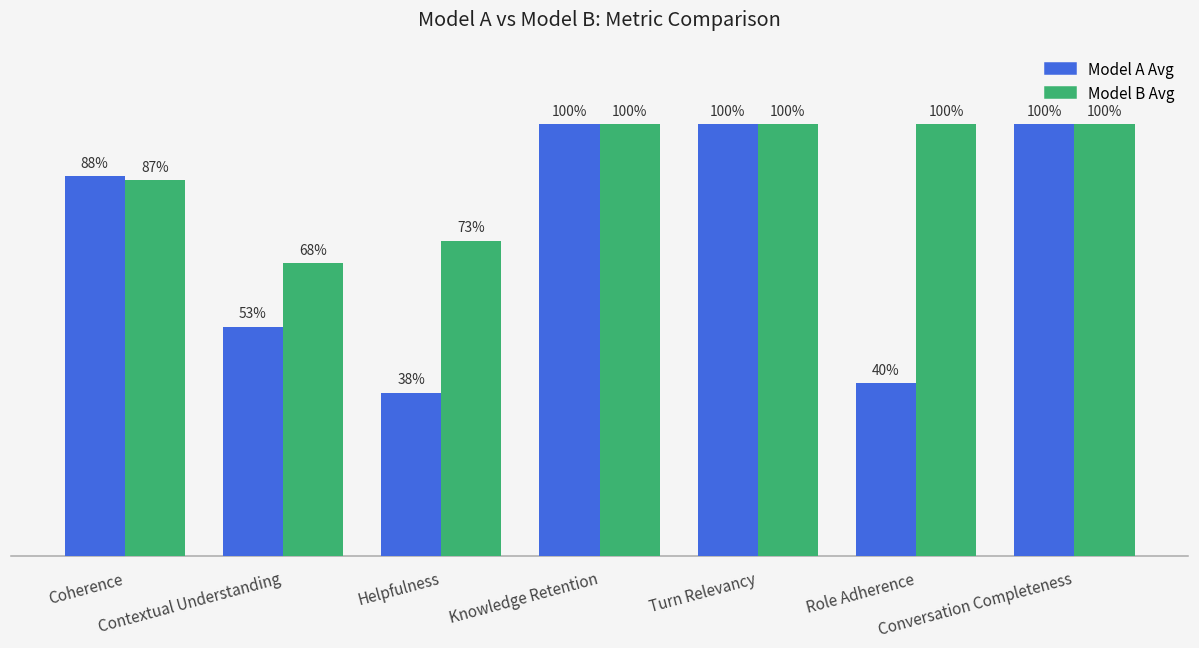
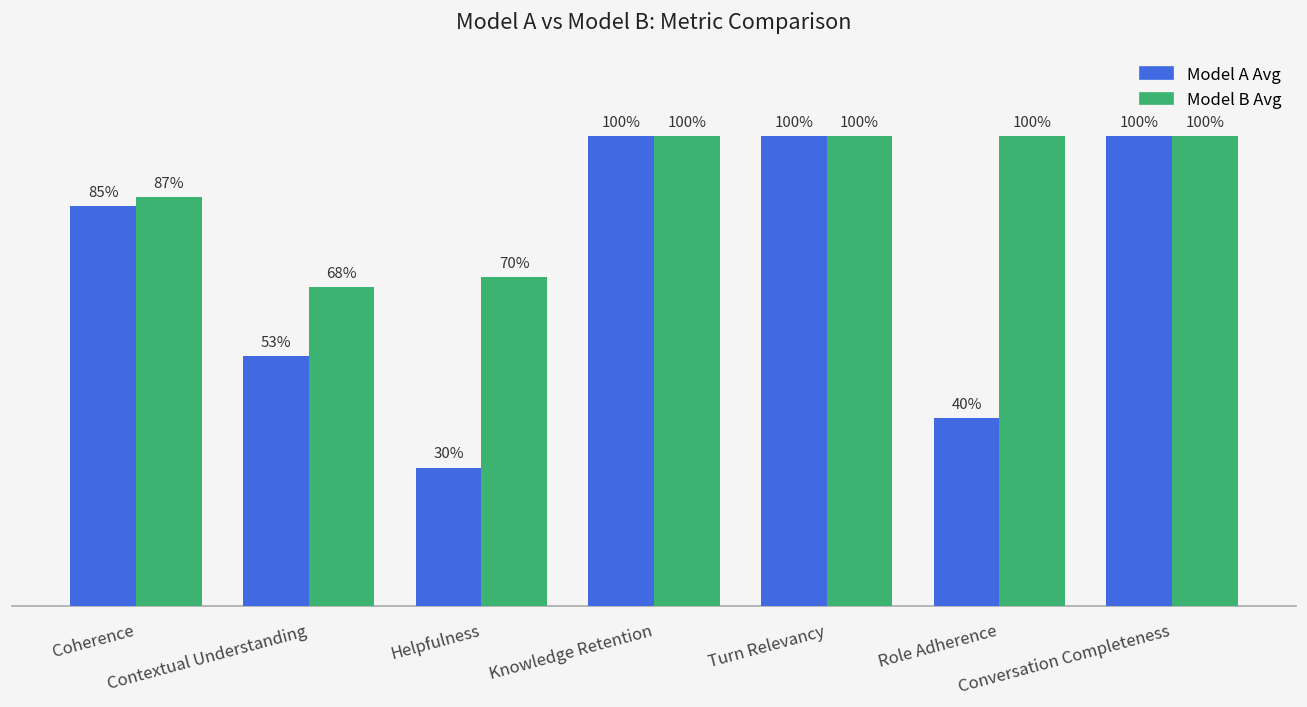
Model A Avg, Coherence: 88% -> 85%
Model A Avg, Helpfulness: 38% -> 30%
Model B Avg, Helpfulness: 73% -> 70%
